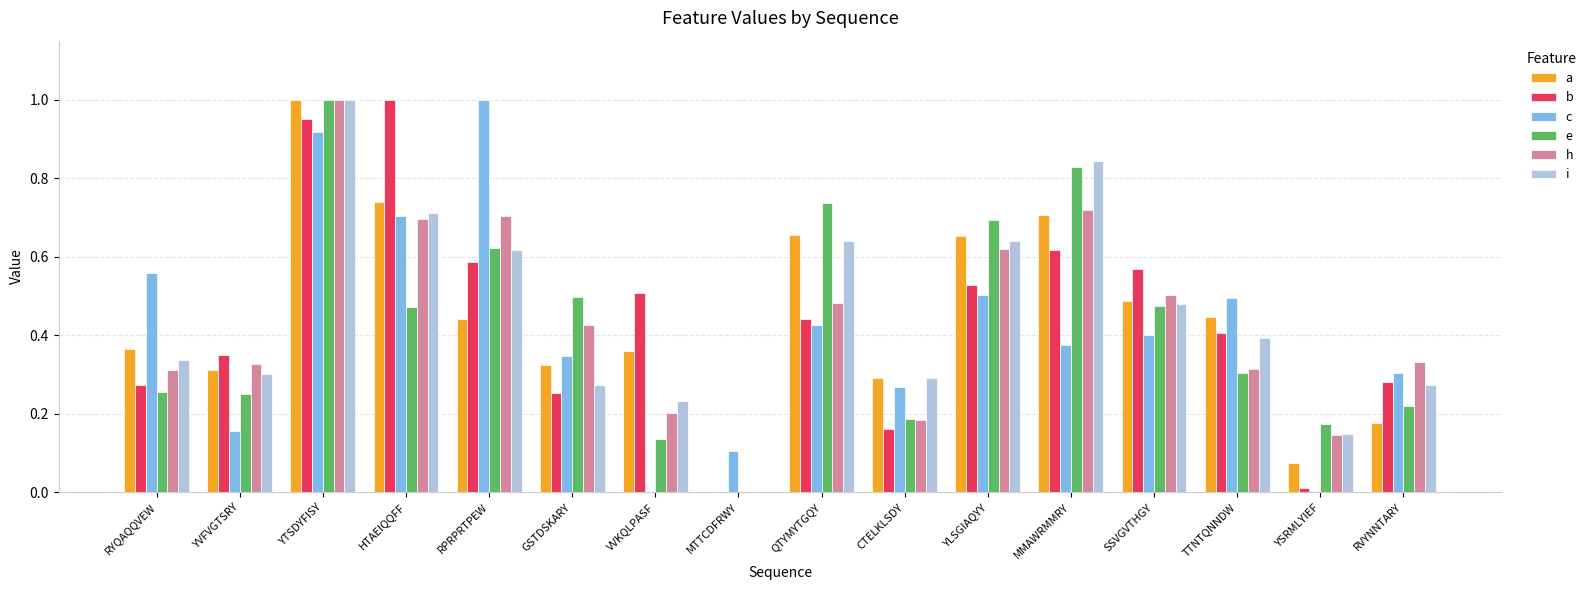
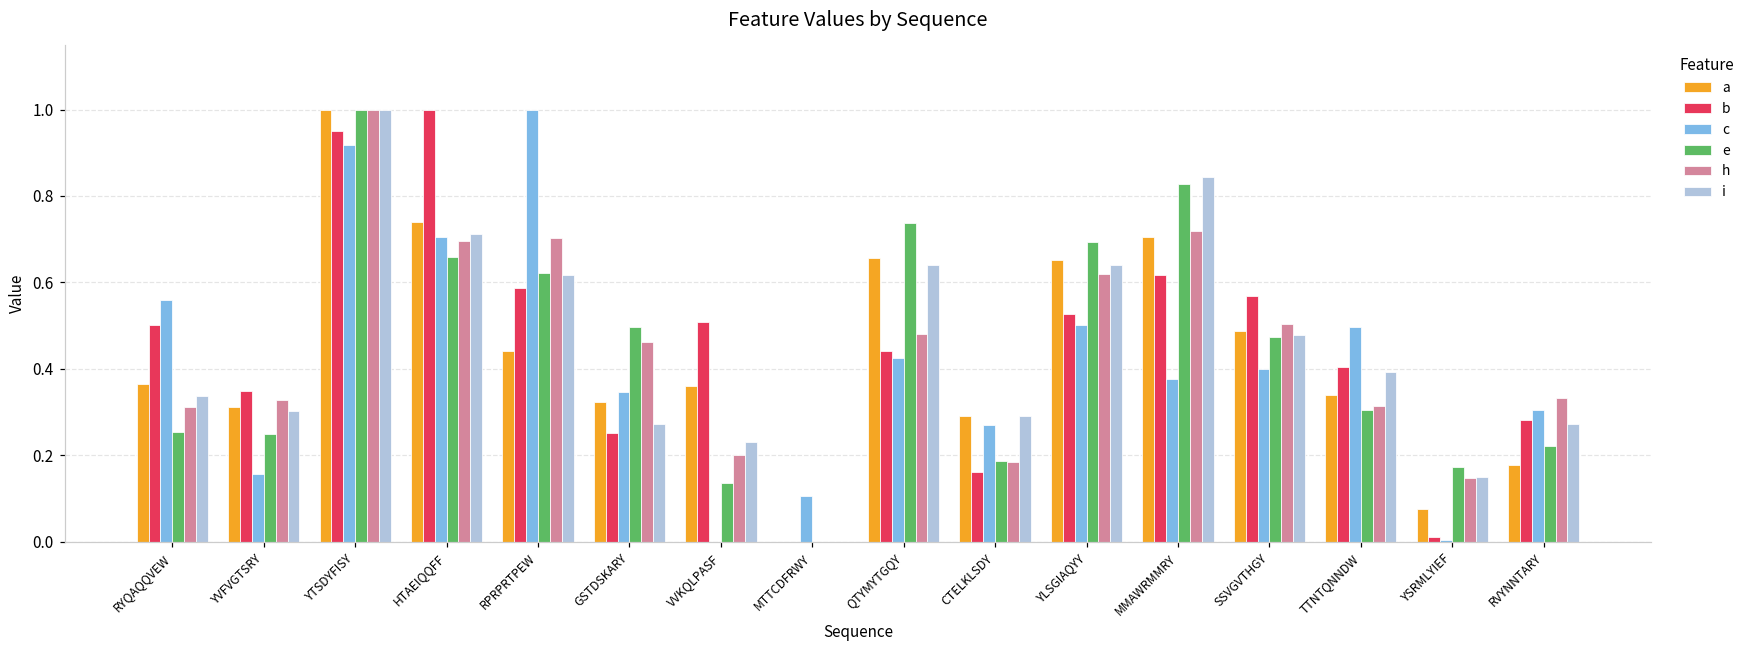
b, RYQAQQVEW: 0.27 -> 0.50
e, HTAEIQQFF: 0.47 -> 0.66
h, GSTDSKARY: 0.42 -> 0.46
a, TTNTQNNDW: 0.45 -> 0.34
